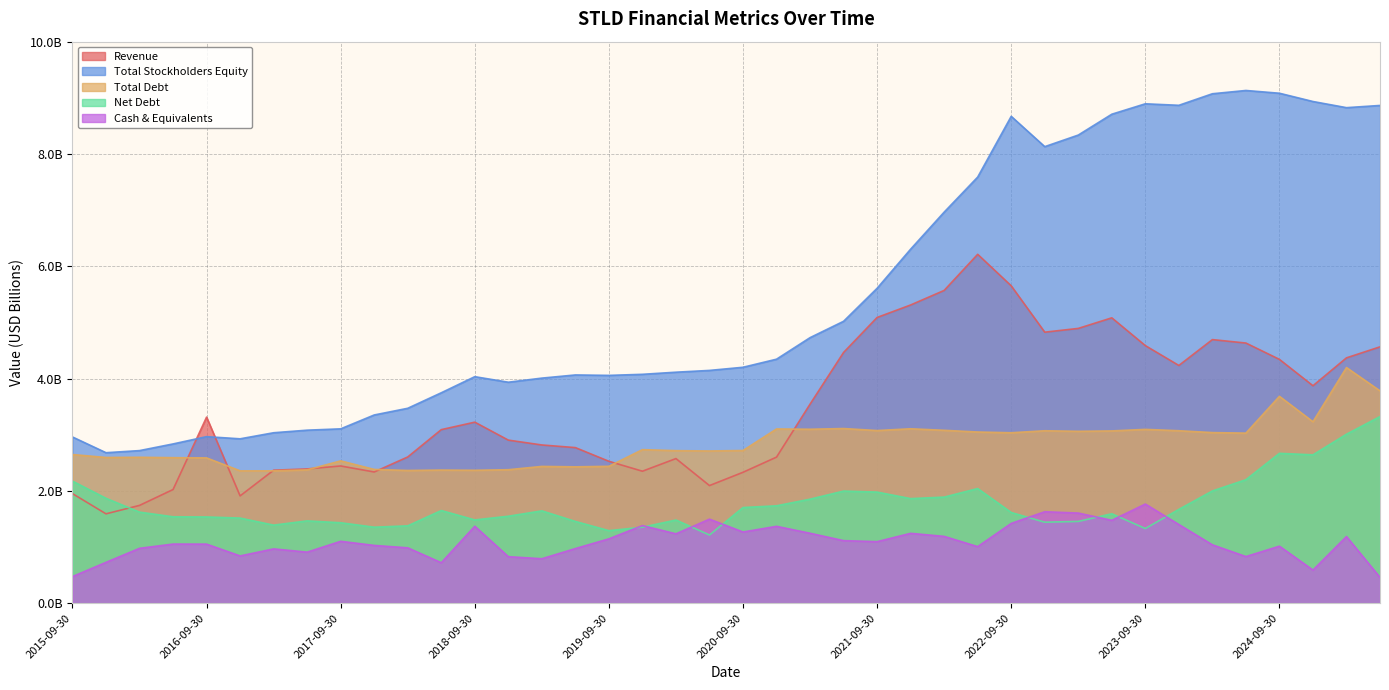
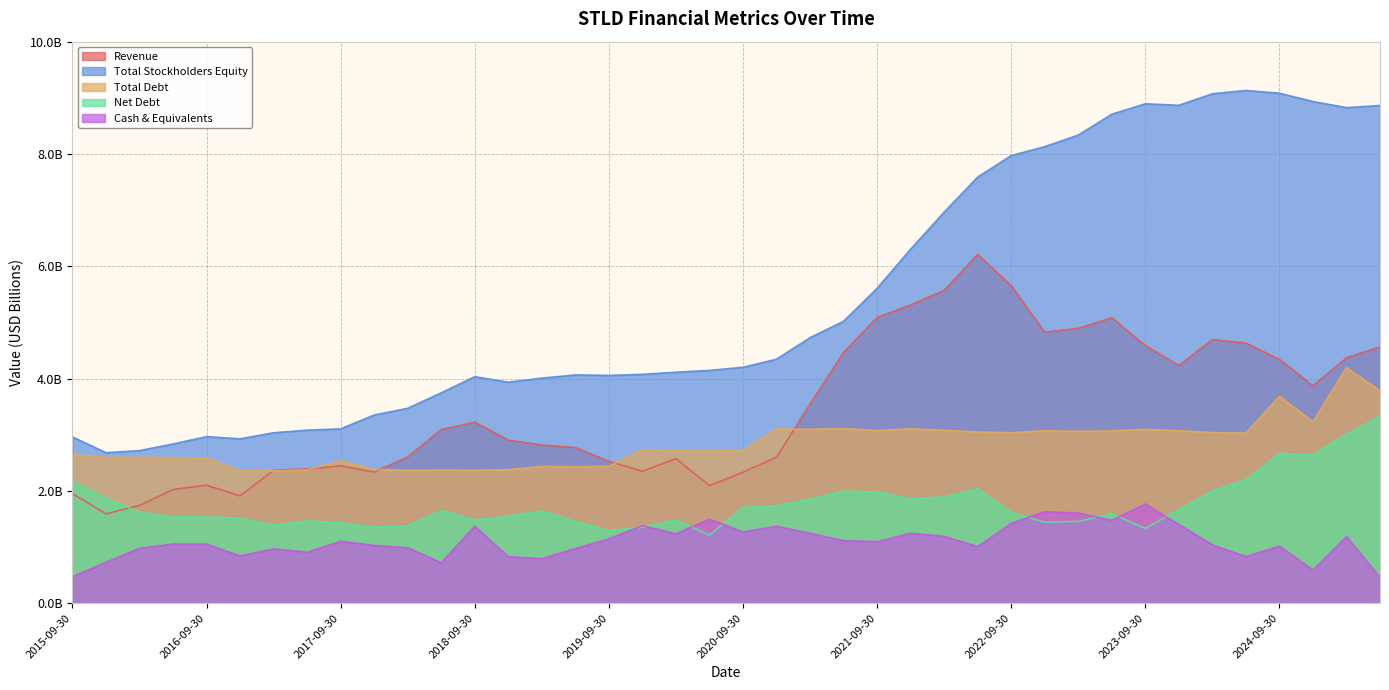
Revenue, 2016-09-30: 3300000000 -> 2100000000
Total Stockholders Equity, 2022-09-30: 8700000000 -> 8000000000
